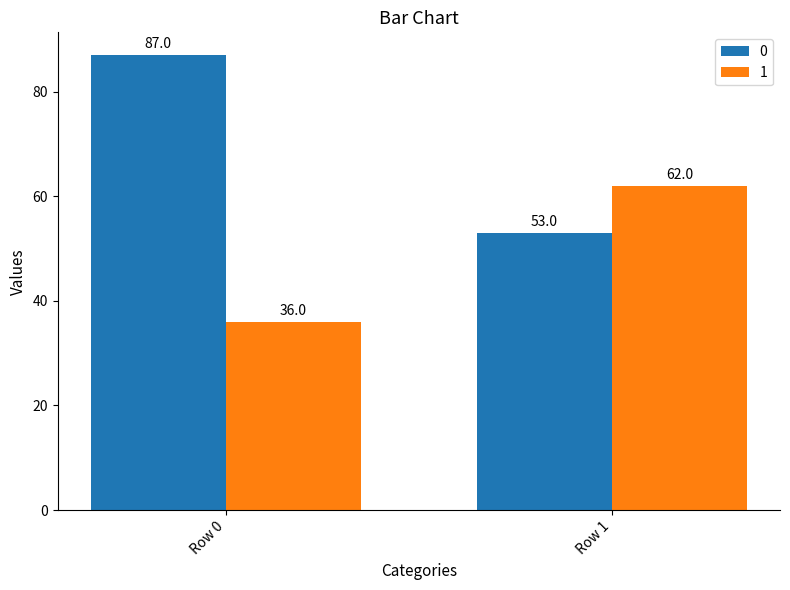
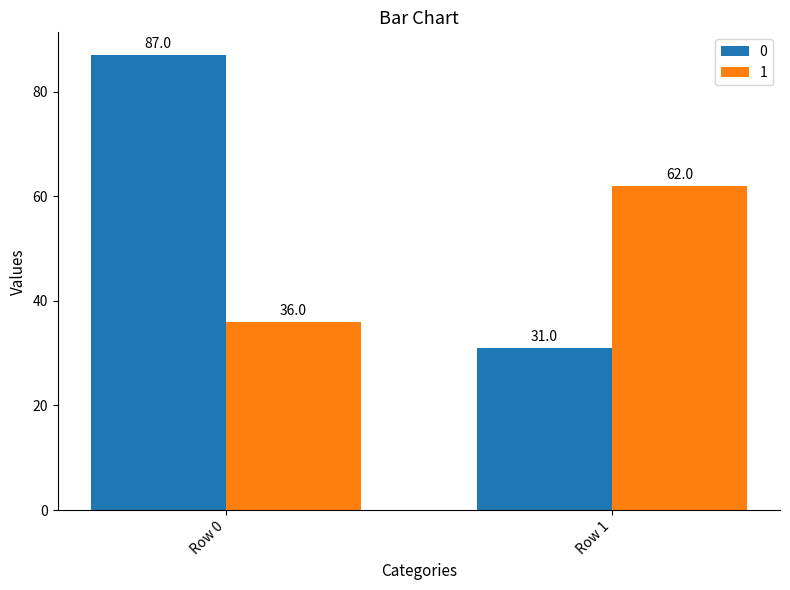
0, Row 1: 53.0 -> 31.0
